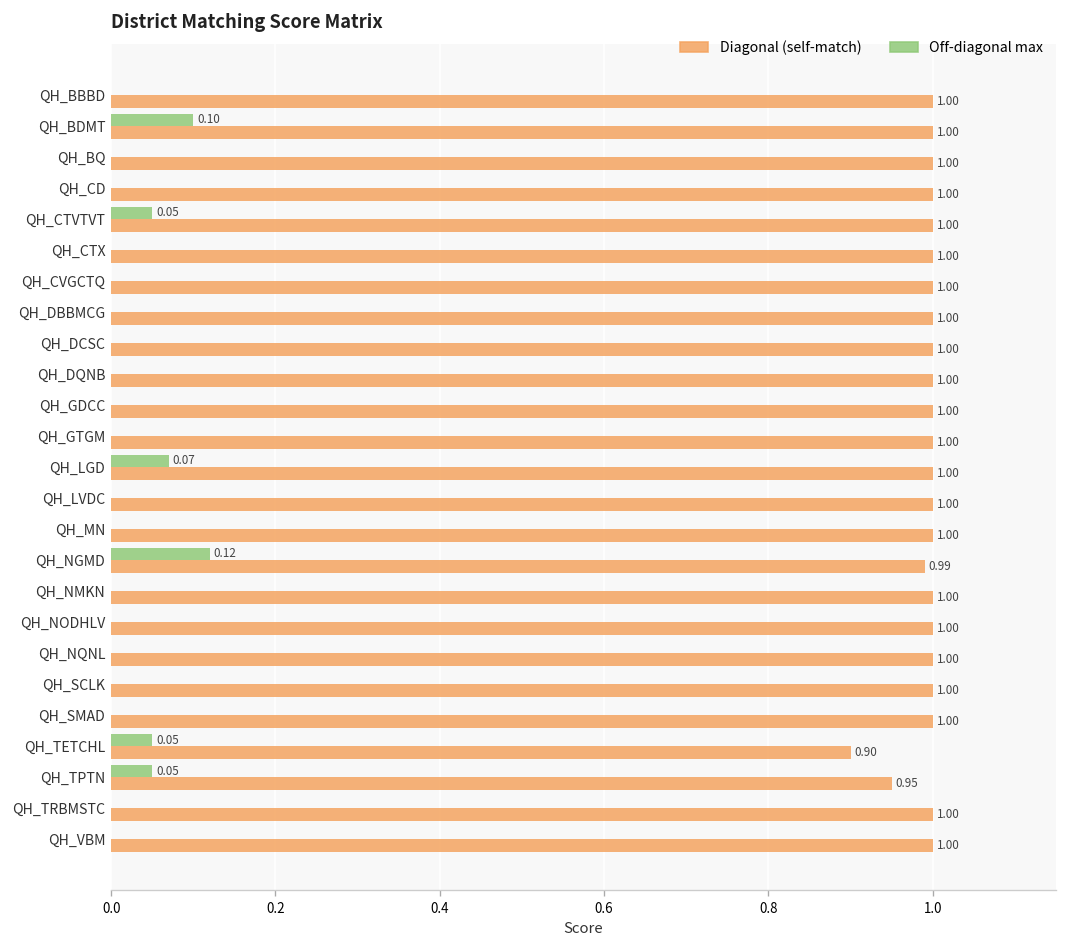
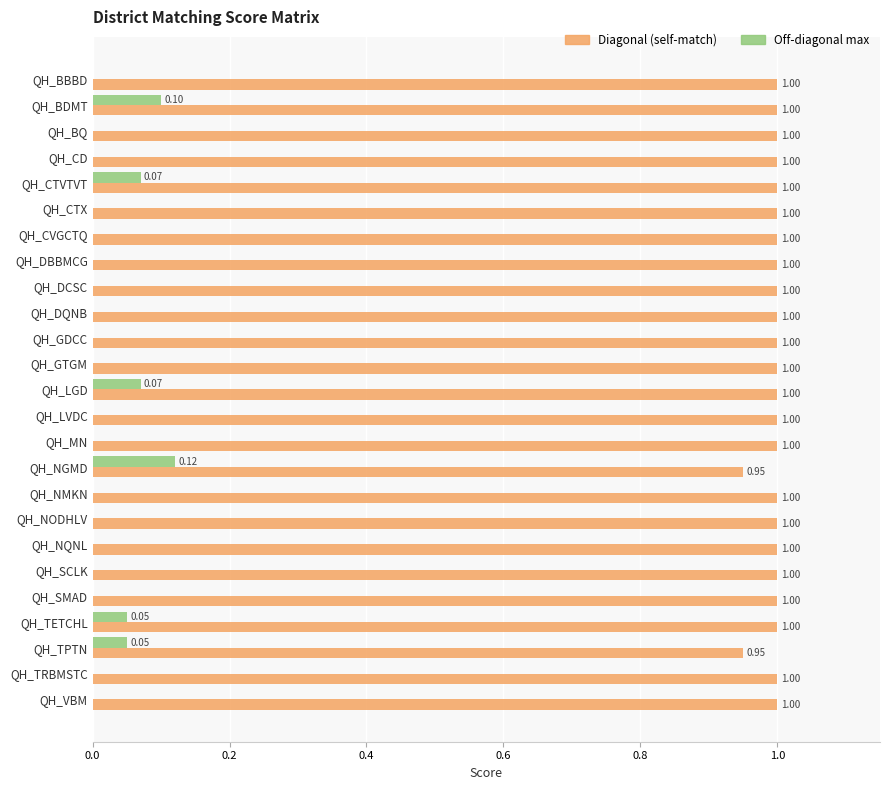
Off-diagonal max, QH_CTVTVT: 0.05 -> 0.07
Diagonal (self-match), QH_NGMD: 0.99 -> 0.95
Diagonal (self-match), QH_TETCHL: 0.90 -> 1.00
